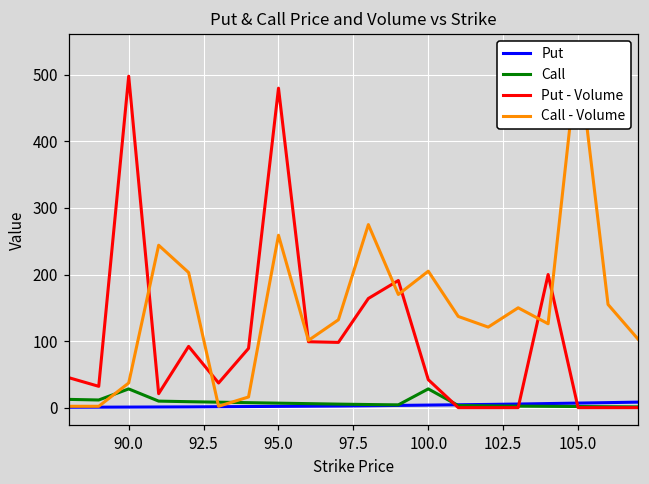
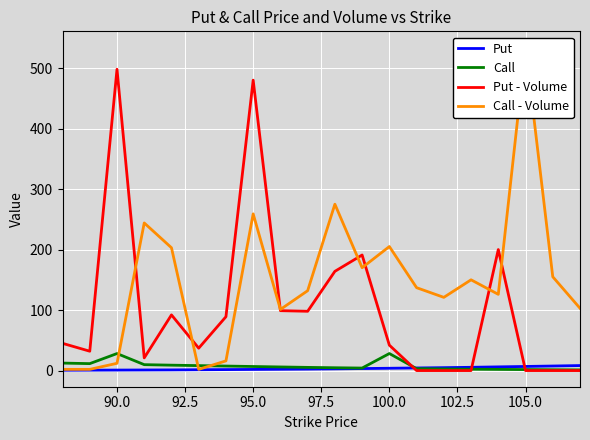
Call - Volume, 90.0: 40 -> 10
